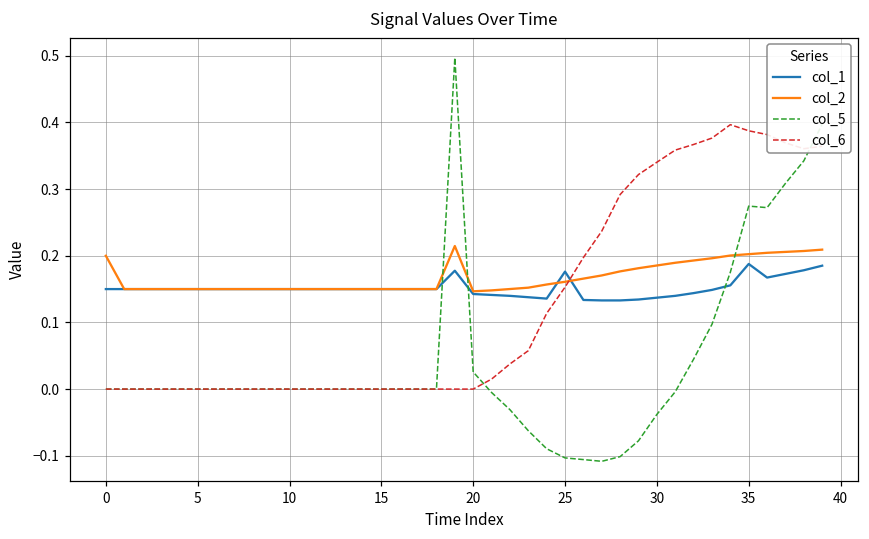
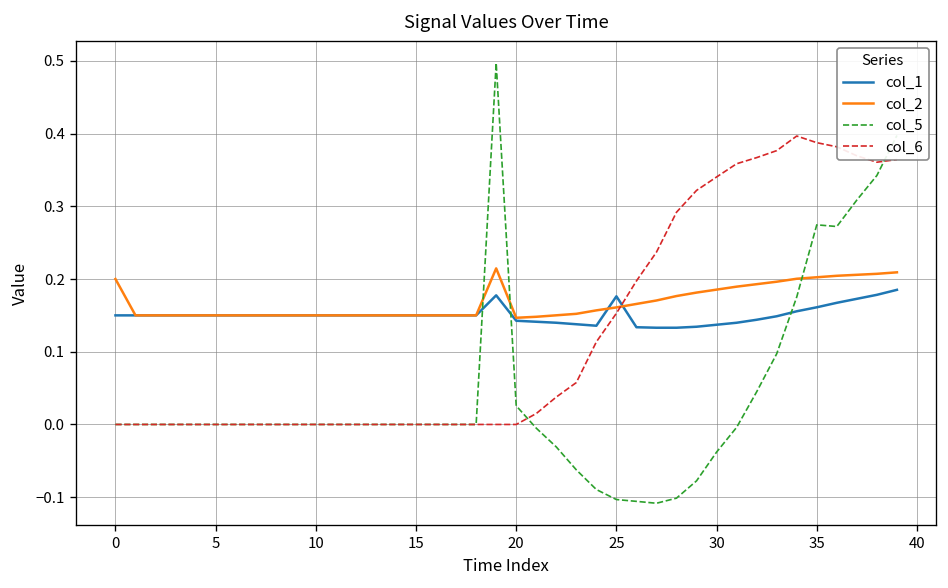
col_1, 35: 0.19 -> 0.16
